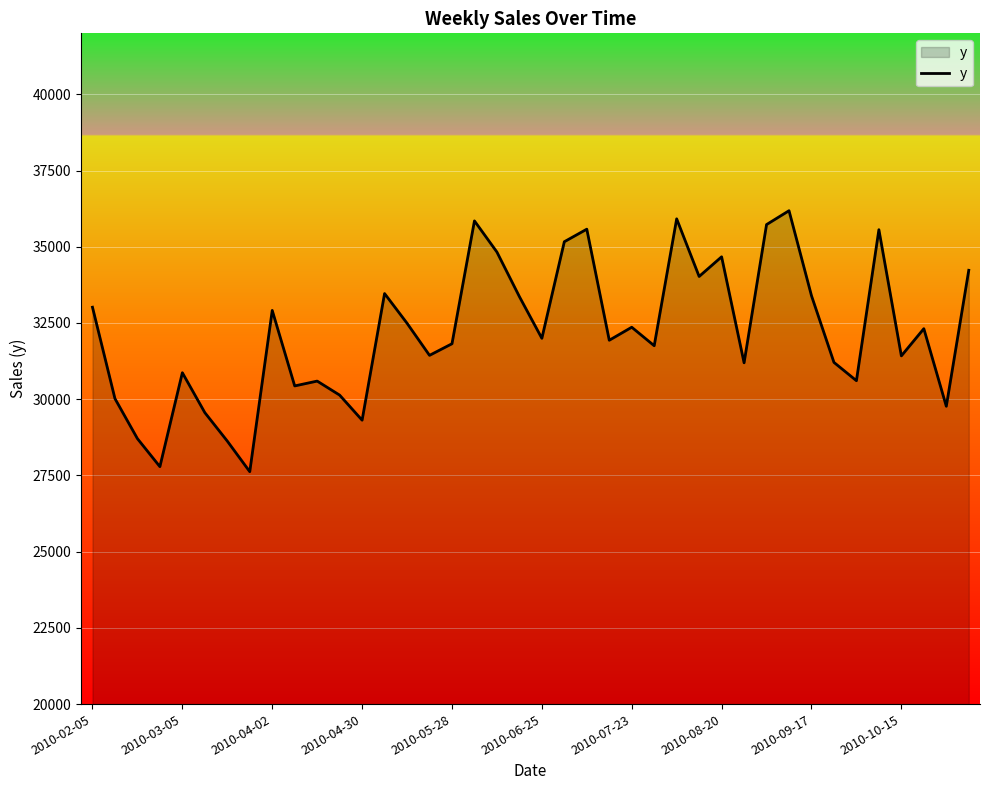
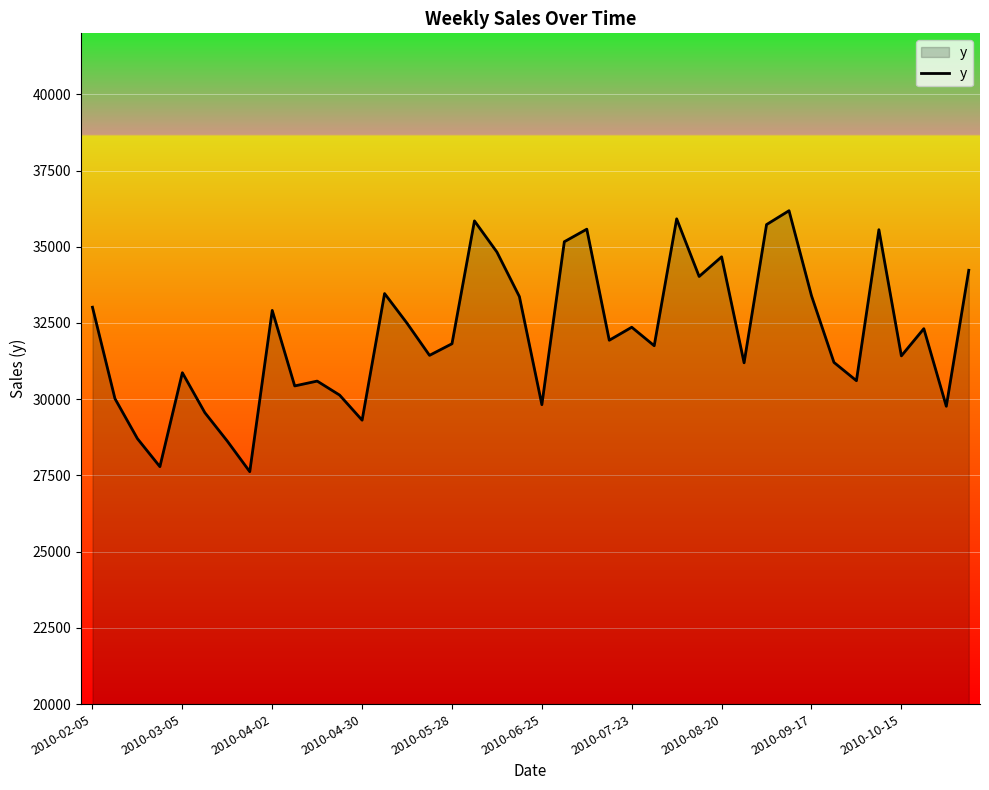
2010-06-25: 32000 -> 29800
